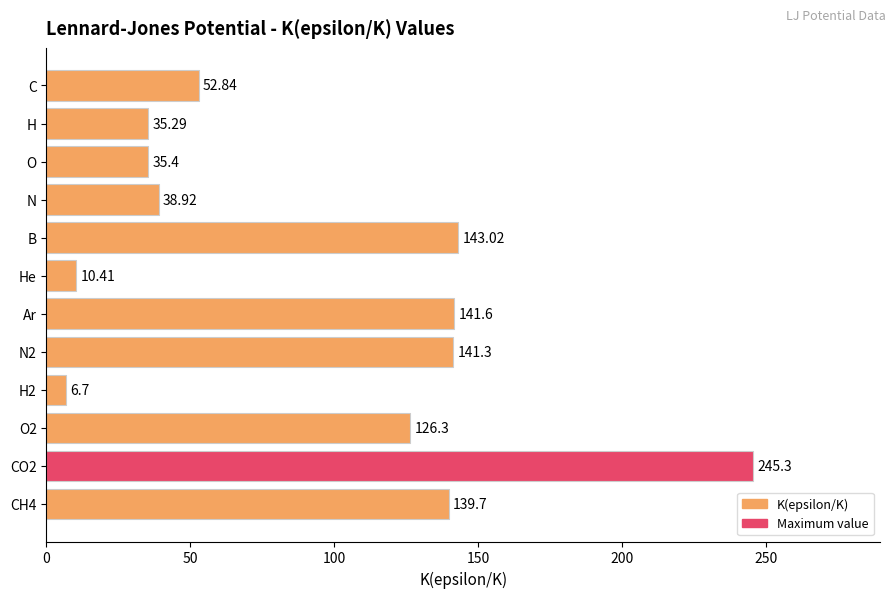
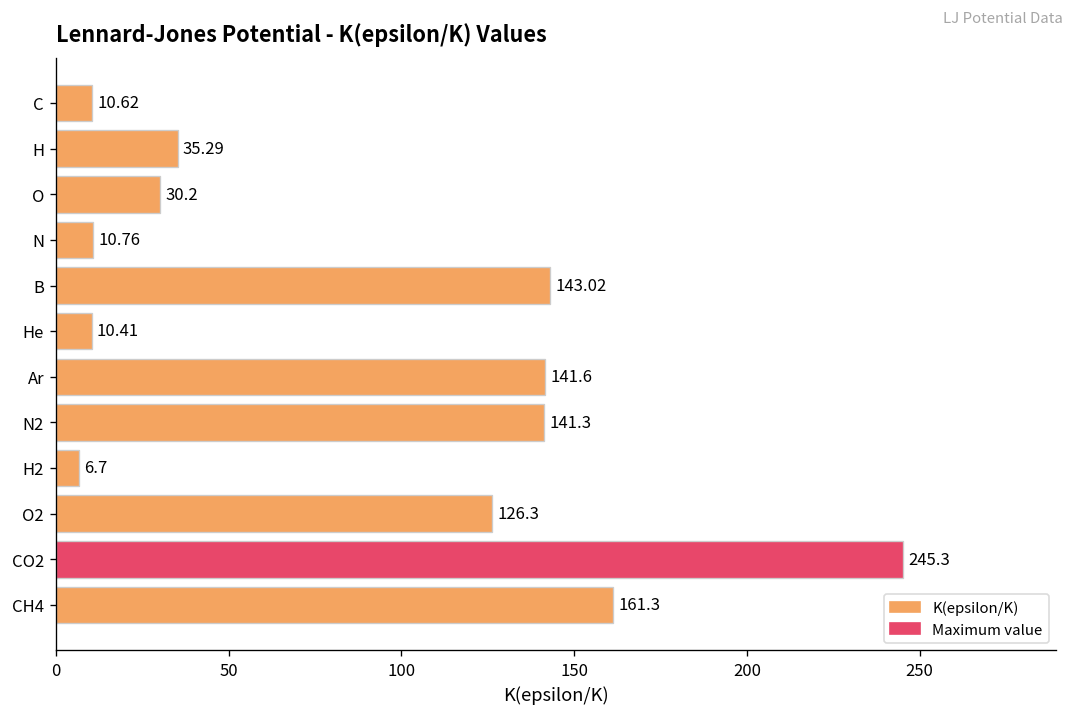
C: 52.84 -> 10.62
O: 35.4 -> 30.2
N: 38.92 -> 10.76
CH4: 139.7 -> 161.3
